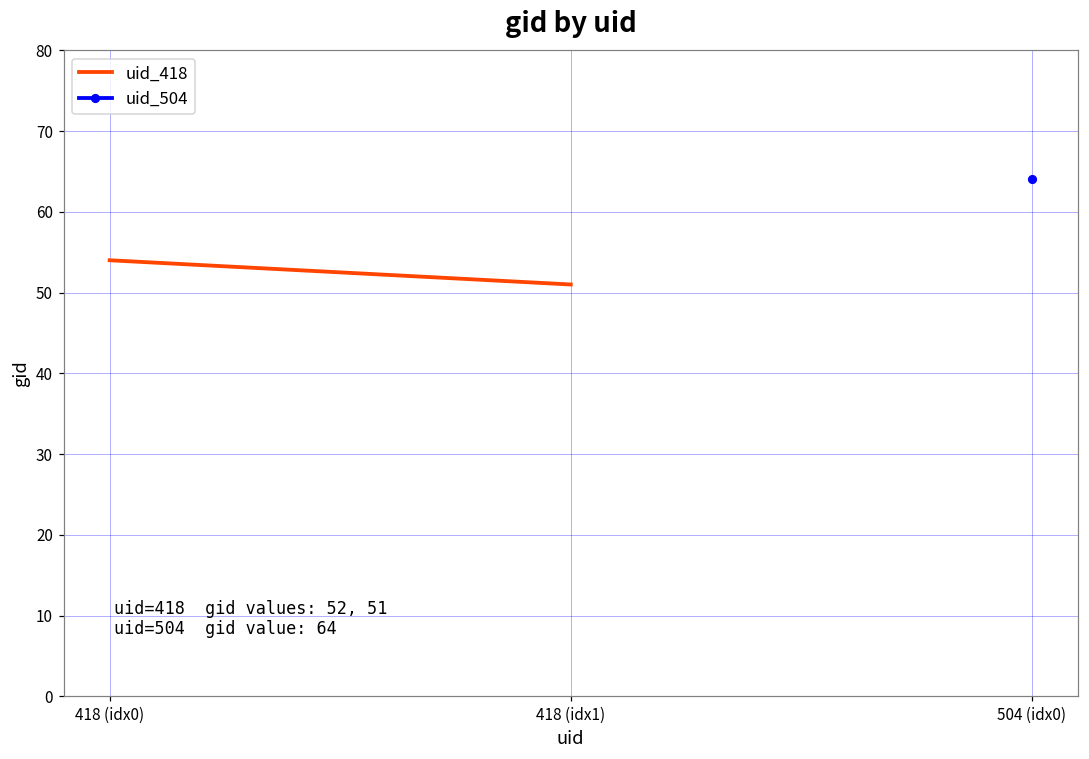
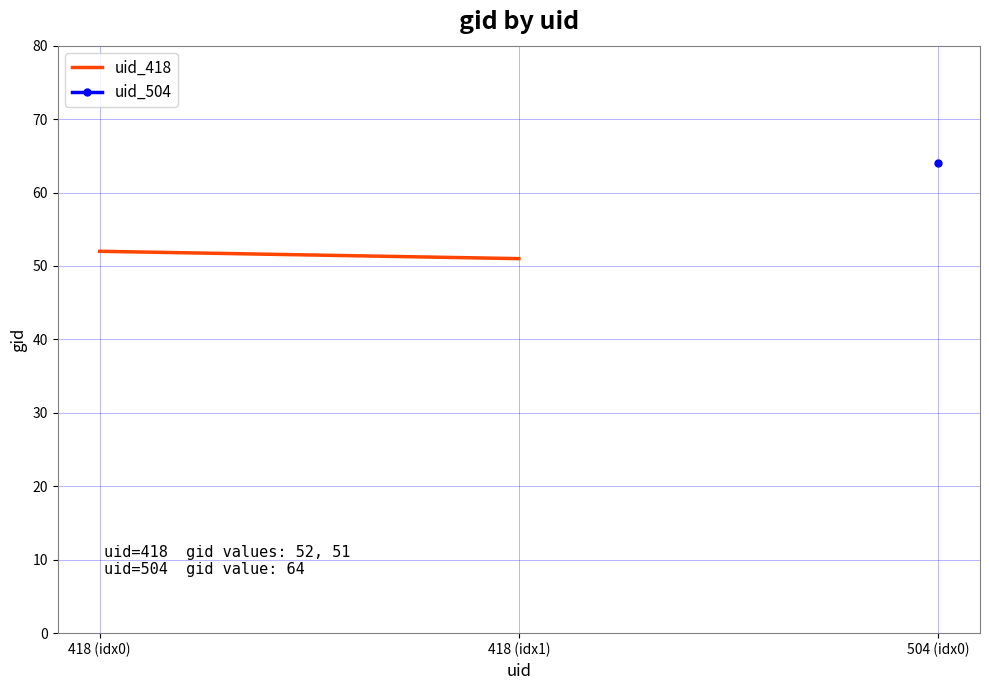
uid_418, 418 (idx0): 54 -> 52
